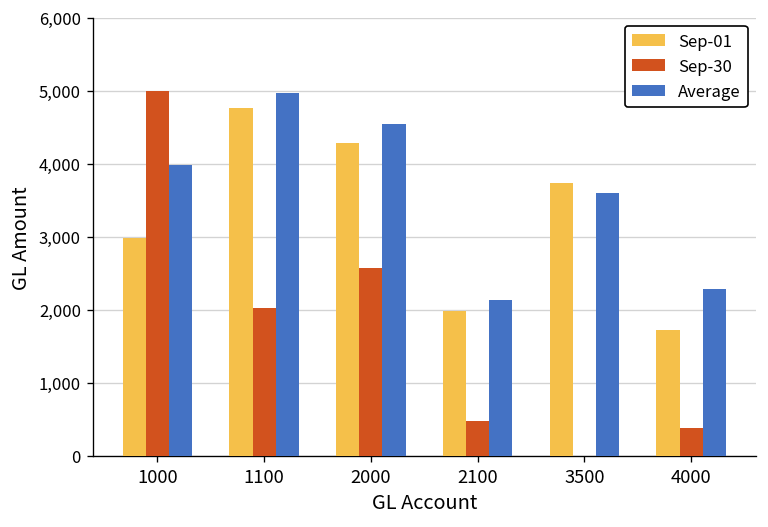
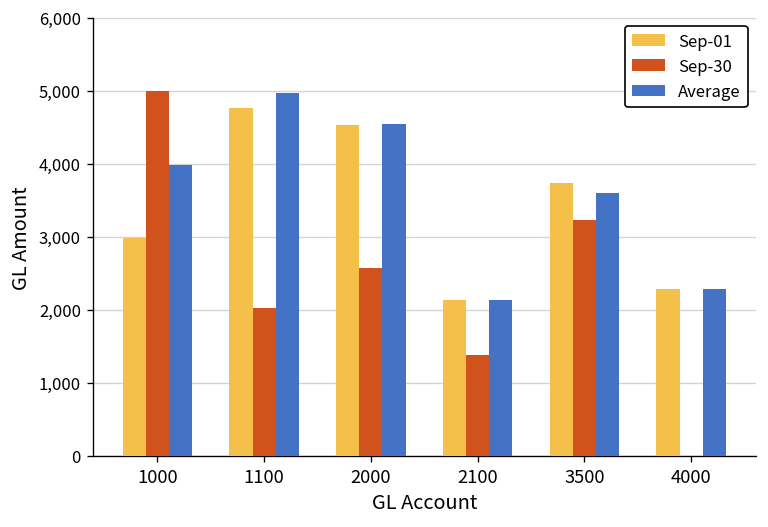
Sep-01, 2000: 4,300 -> 4,500
Sep-01, 2100: 2,000 -> 2,100
Sep-30, 2100: 500 -> 1,400
Sep-30, 3500: 0 -> 3,200
Sep-01, 4000: 1,700 -> 2,300
Sep-30, 4000: 400 -> 0
